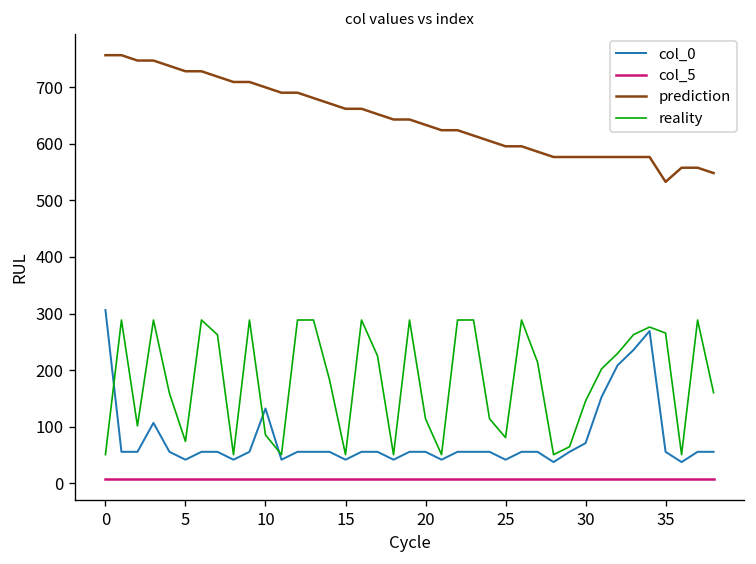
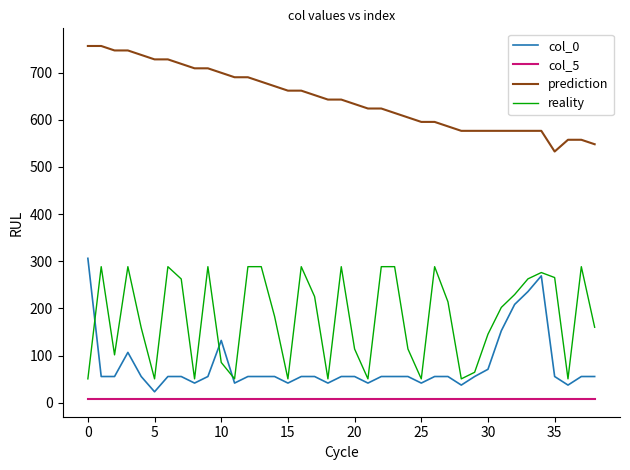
col_0, 5: 40 -> 20
reality, 5: 70 -> 50
reality, 25: 80 -> 50
